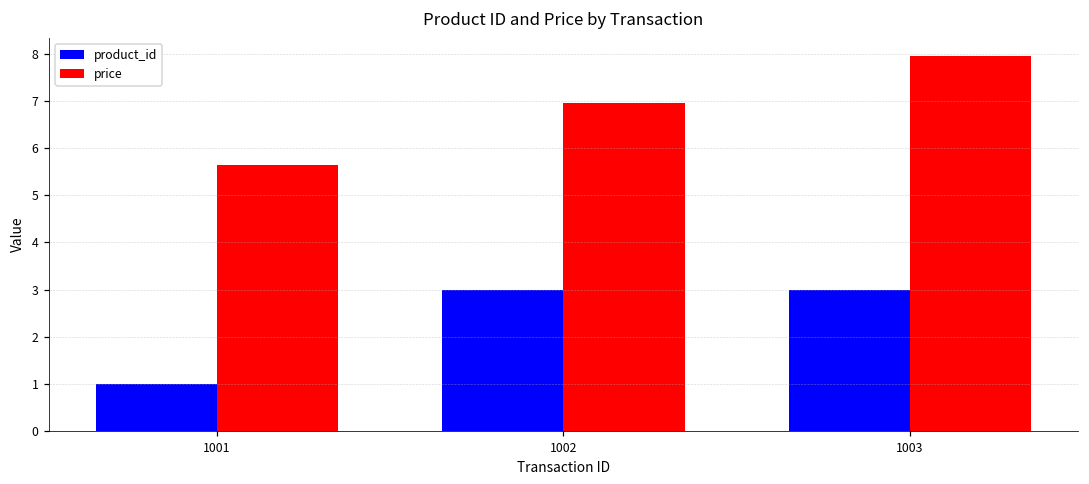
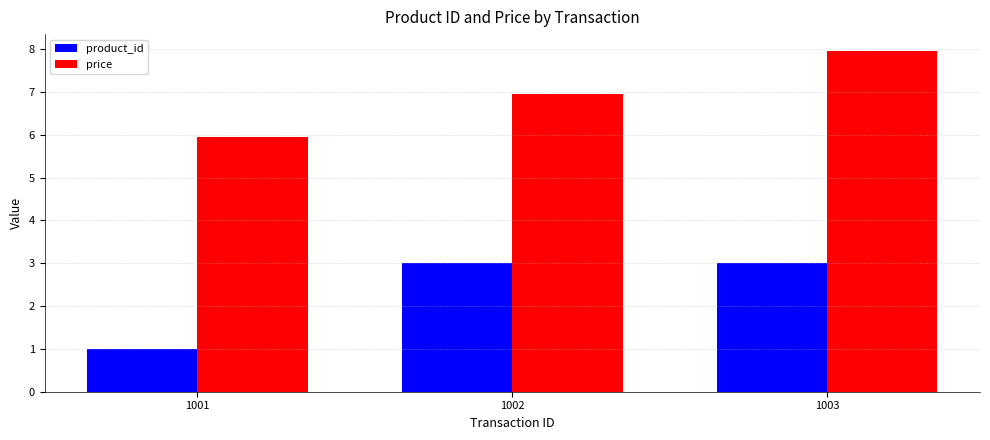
price, 1001: 5.7 -> 6.0
